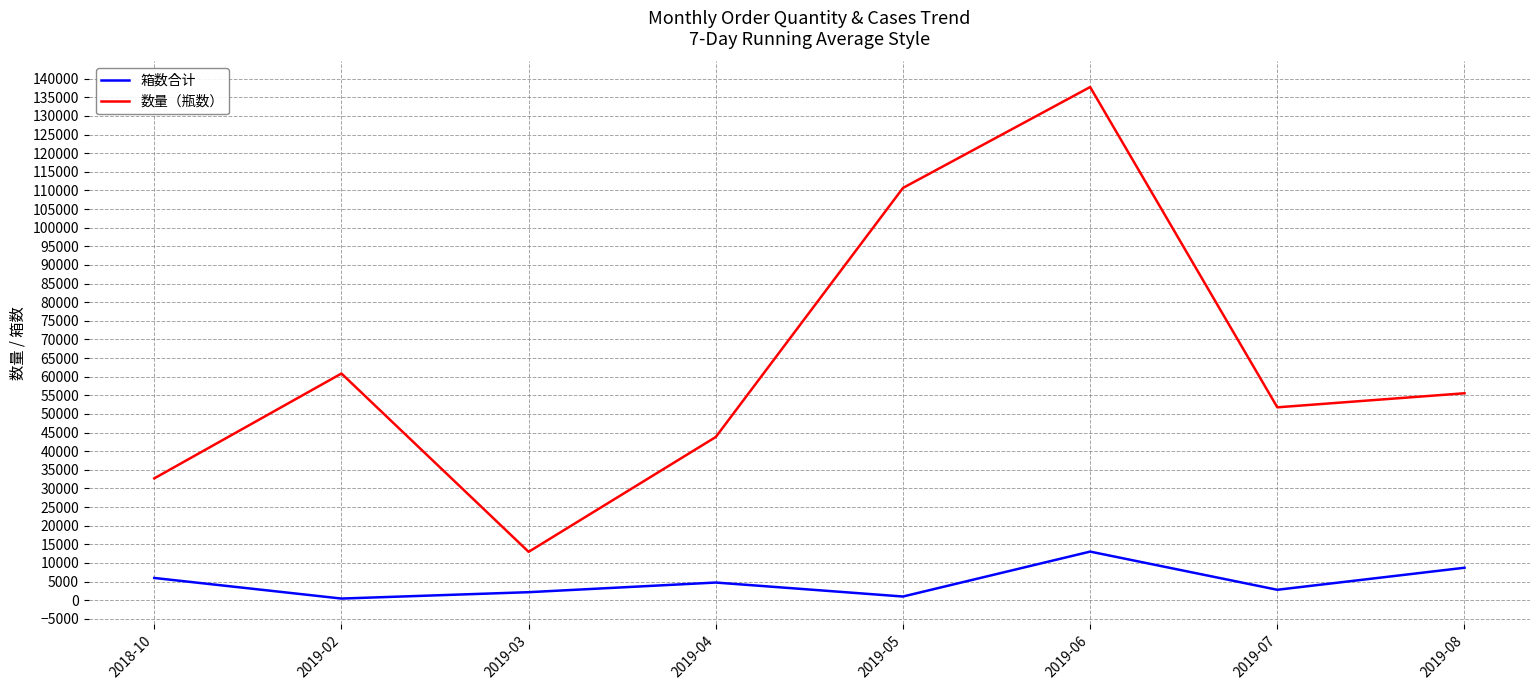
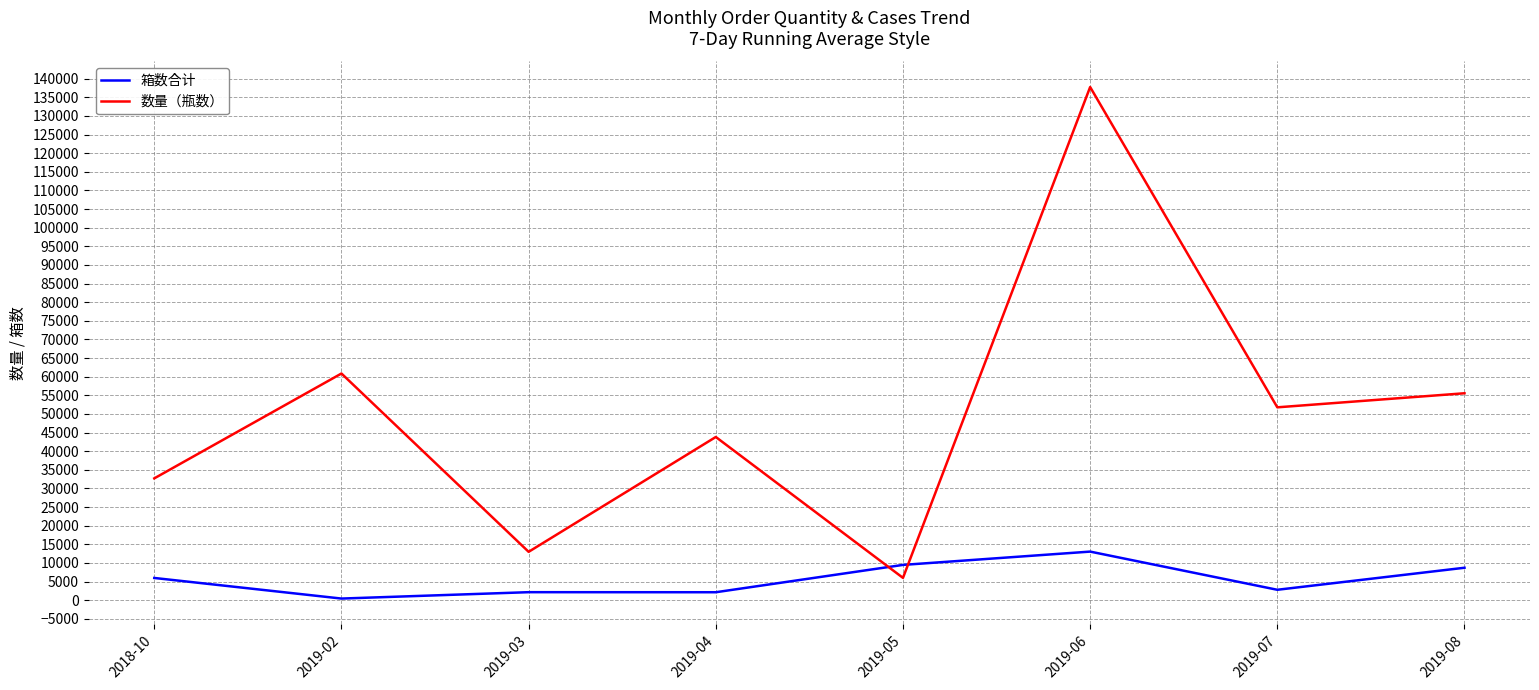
箱数合计, 2019-04: 5000 -> 2000
箱数合计, 2019-05: 1000 -> 9000
数量（瓶数）, 2019-05: 111000 -> 6000
